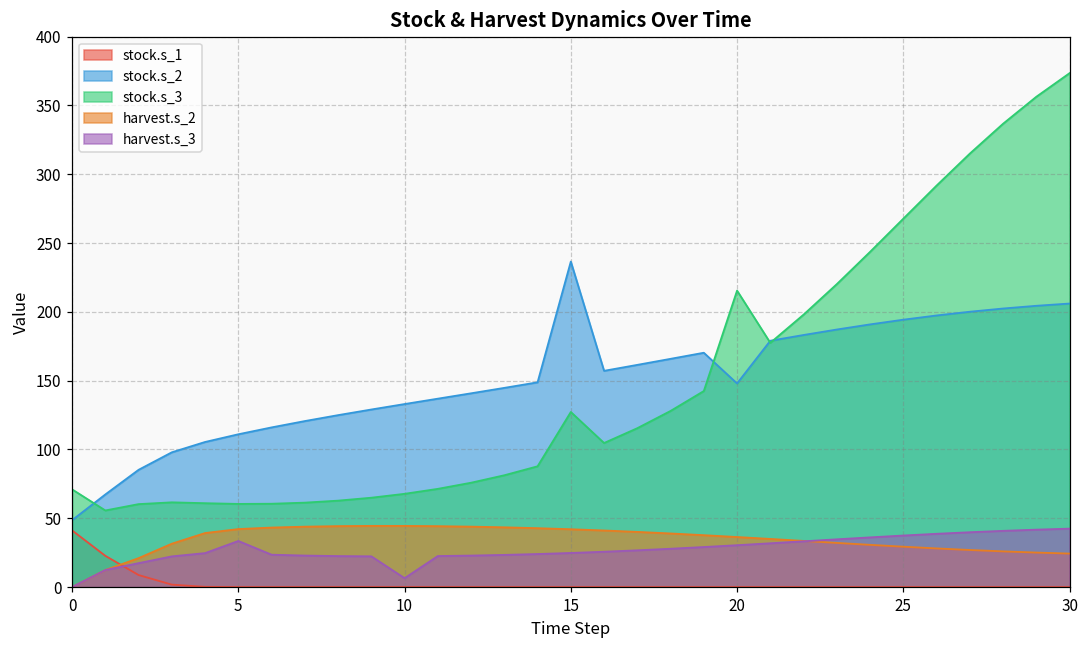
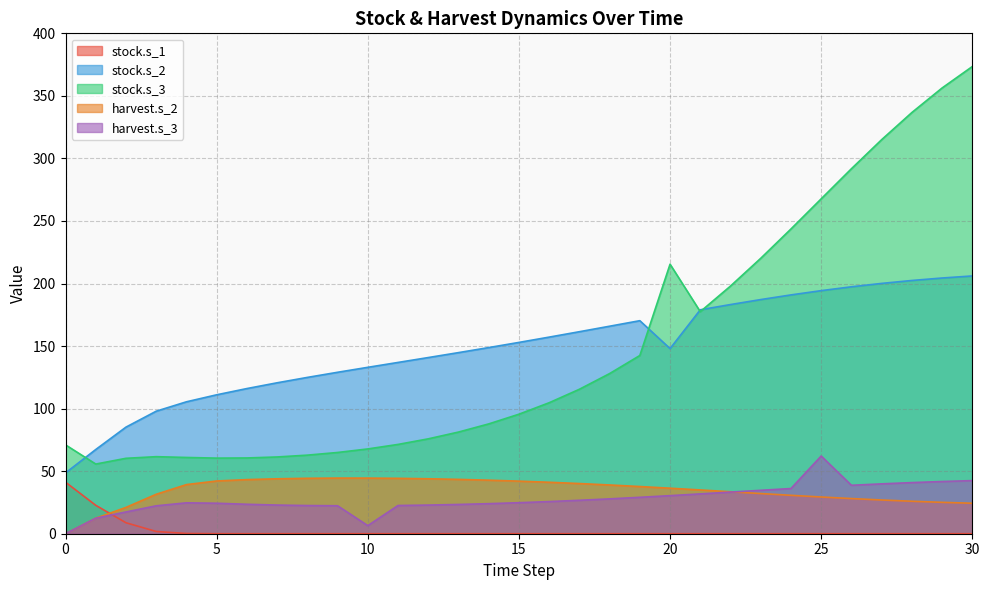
harvest.s_3, 5: 34 -> 24
stock.s_2, 15: 237 -> 153
stock.s_3, 15: 127 -> 96
harvest.s_3, 25: 37 -> 62
